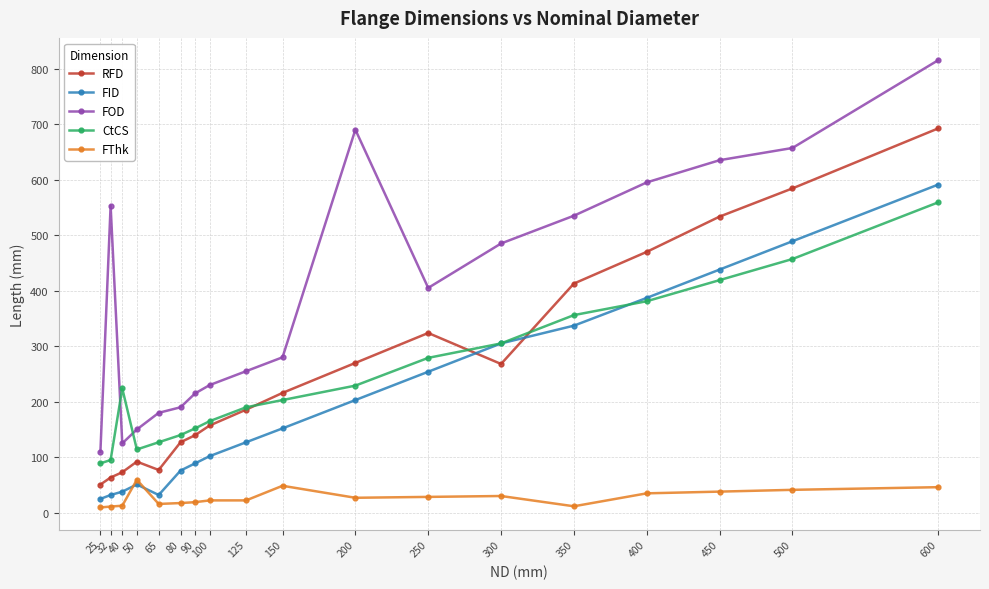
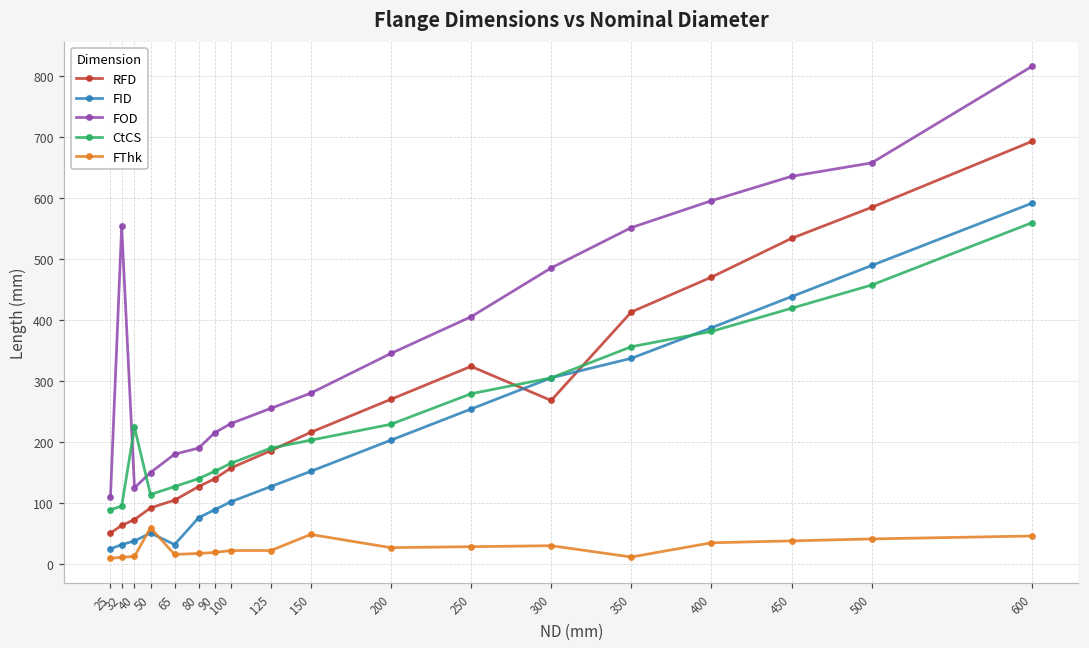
RFD, 65: 80 -> 100
FOD, 200: 690 -> 350
FOD, 350: 540 -> 550
